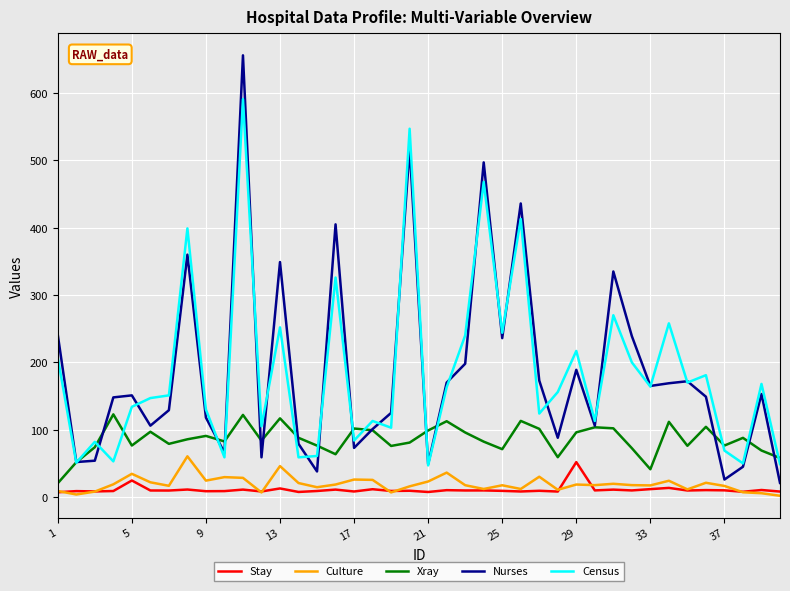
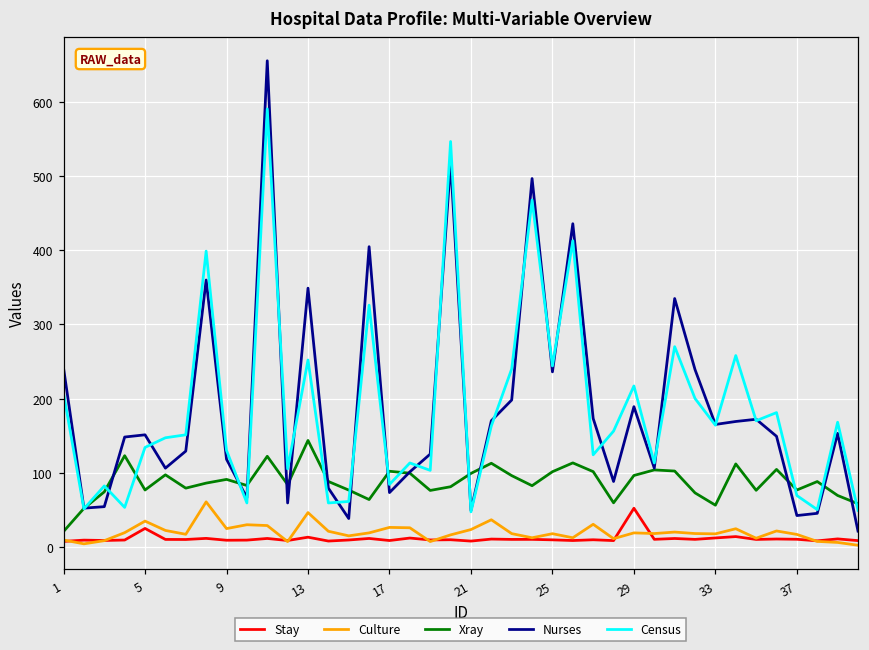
Xray, 13: 120 -> 140
Xray, 25: 70 -> 100
Xray, 33: 40 -> 60
Nurses, 37: 30 -> 40
